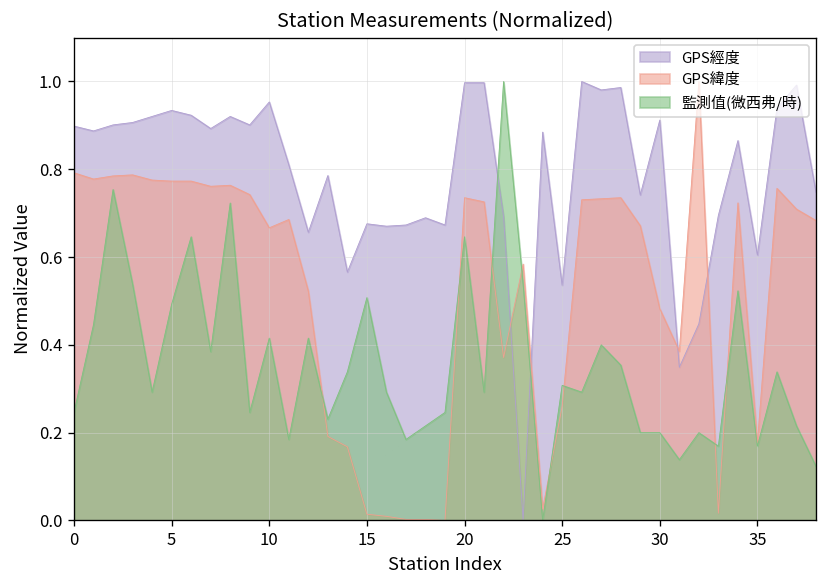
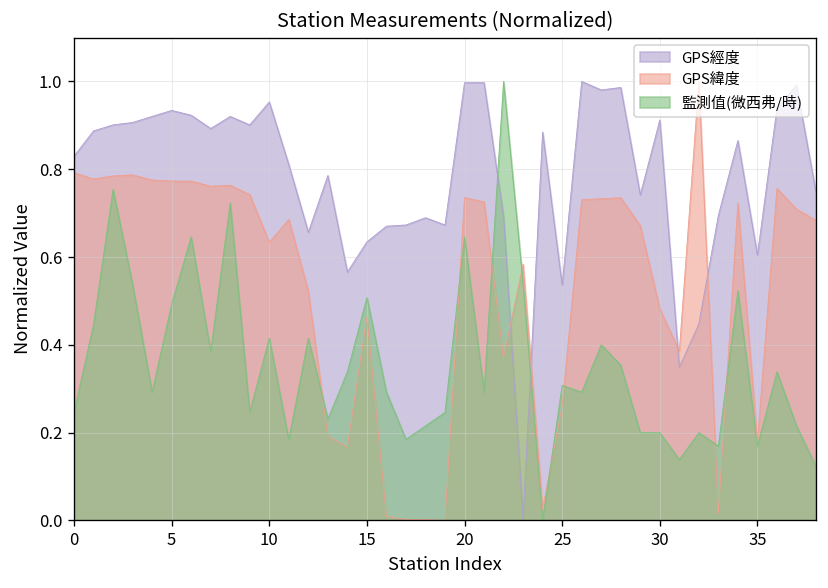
GPS經度, 0: 0.90 -> 0.83
GPS緯度, 10: 0.67 -> 0.63
GPS經度, 15: 0.68 -> 0.63
GPS緯度, 15: 0.01 -> 0.46
